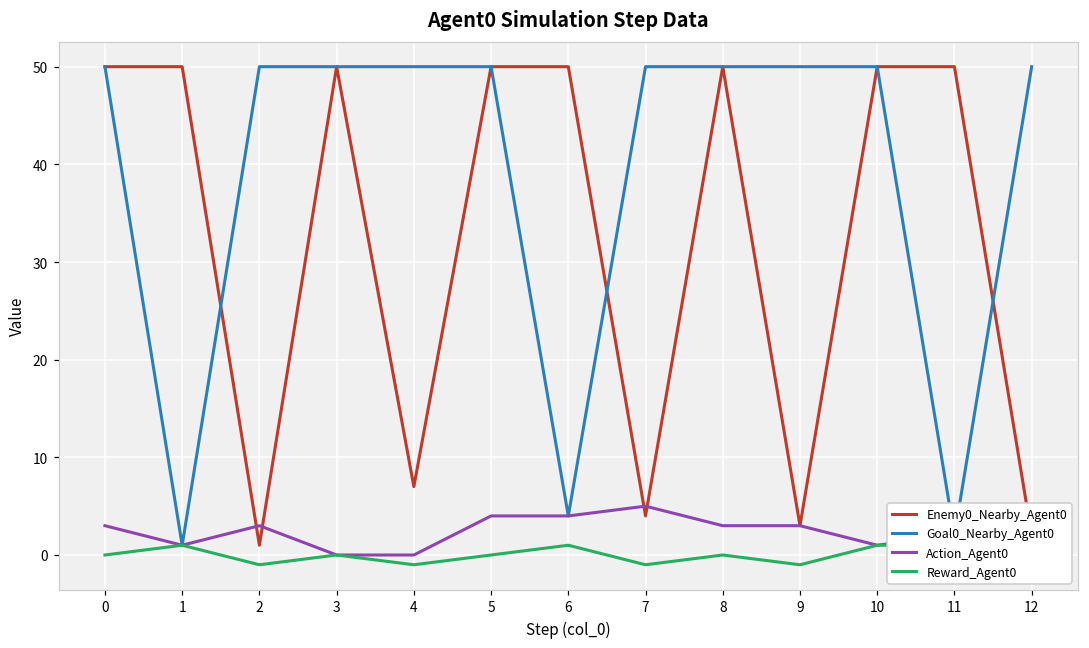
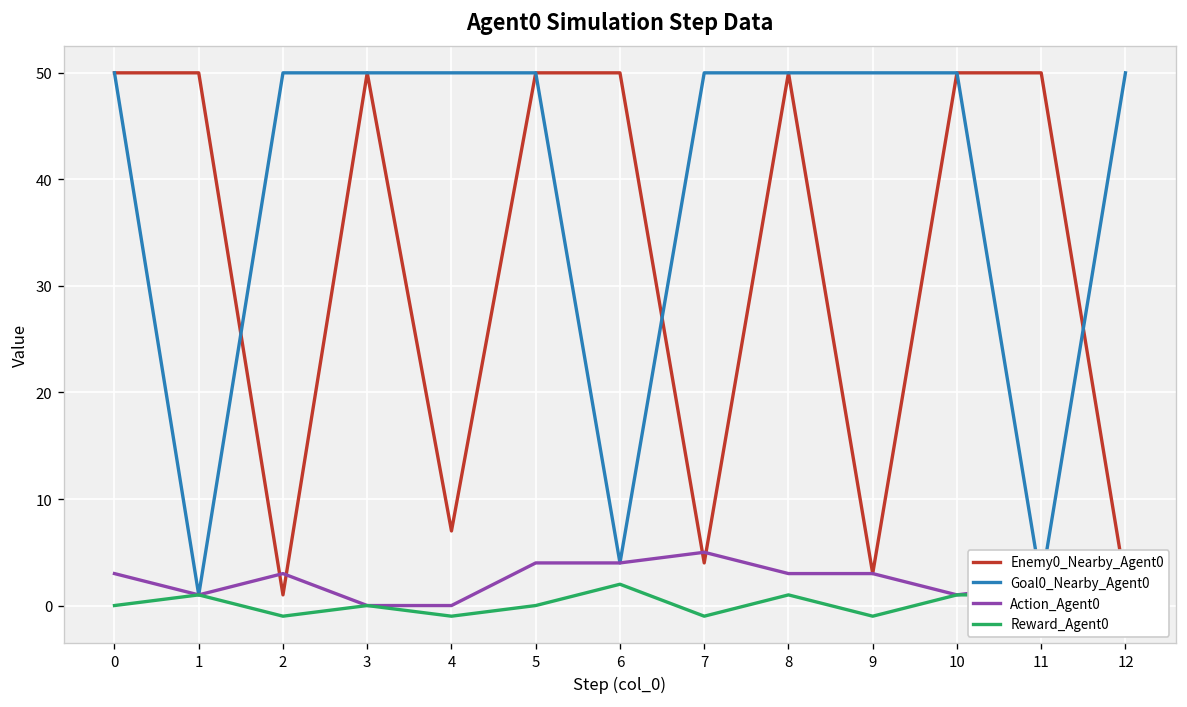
Reward_Agent0, 6: 1 -> 2
Reward_Agent0, 8: 0 -> 1
